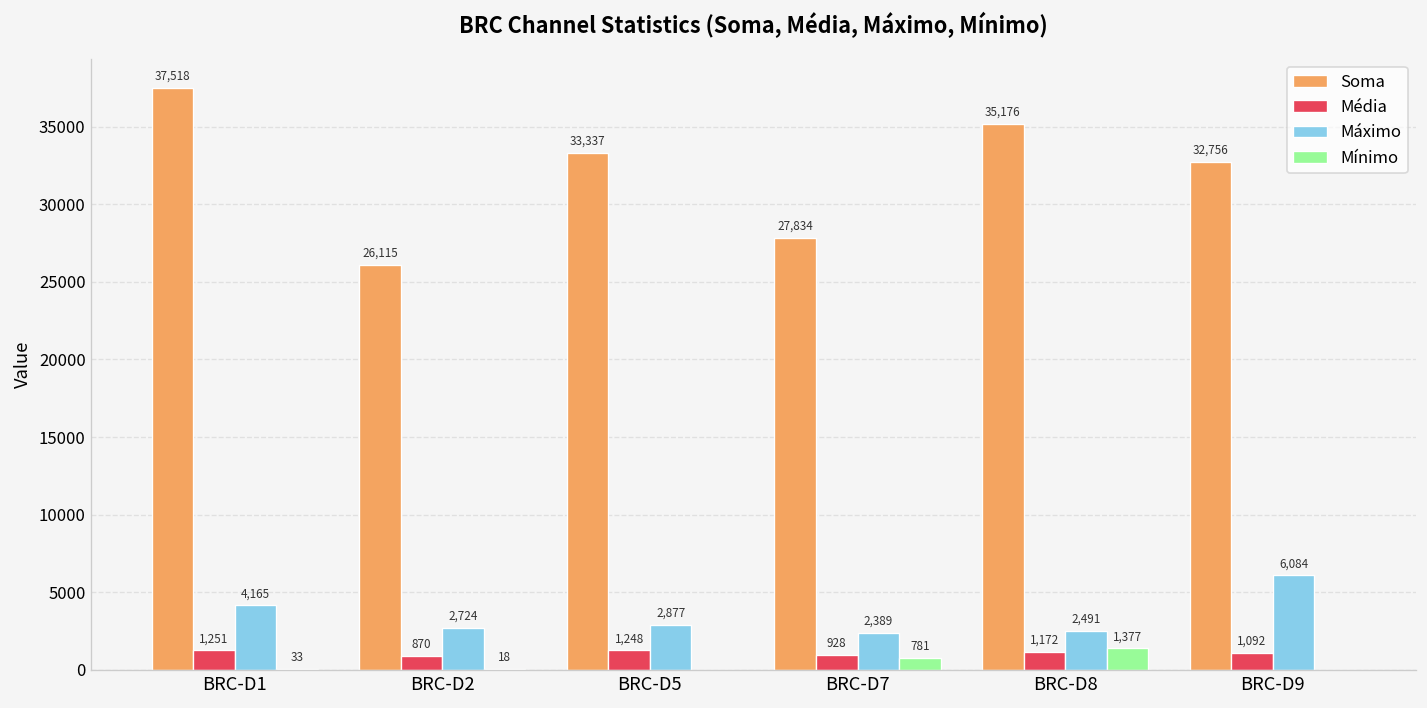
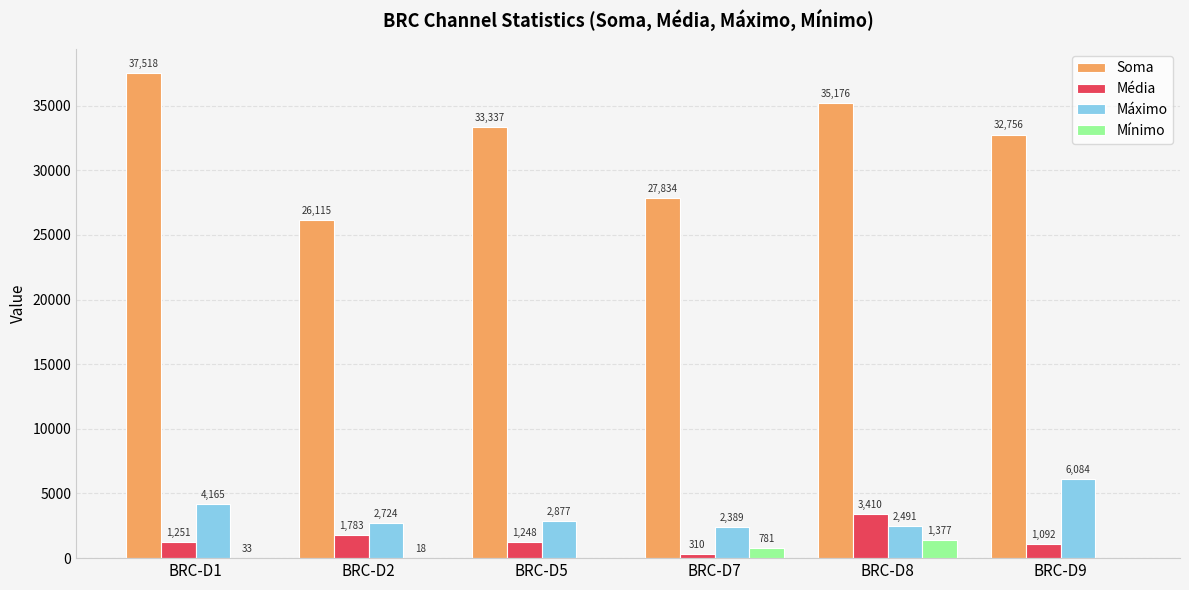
Média, BRC-D2: 870 -> 1,783
Média, BRC-D7: 928 -> 310
Média, BRC-D8: 1,172 -> 3,410
